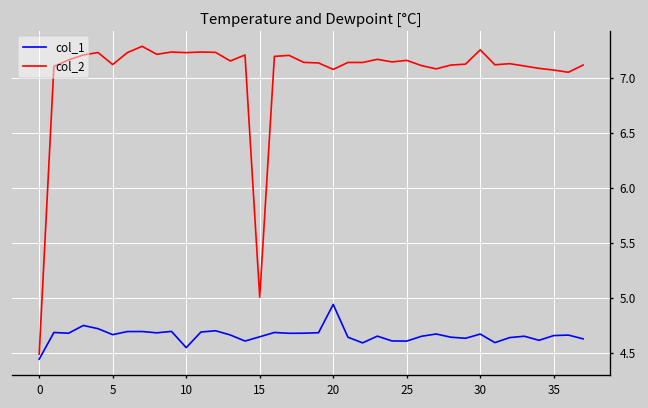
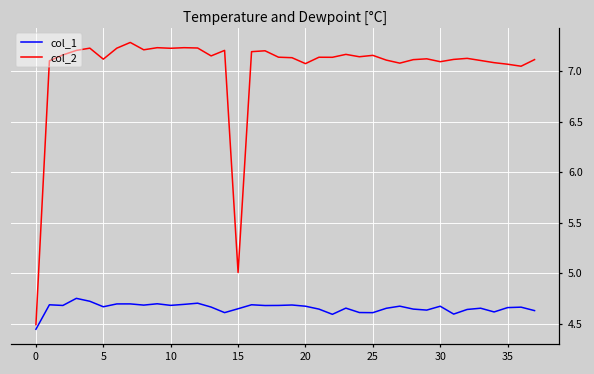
col_1, 10: 4.5 -> 4.7
col_1, 20: 4.9 -> 4.7
col_2, 30: 7.3 -> 7.1
